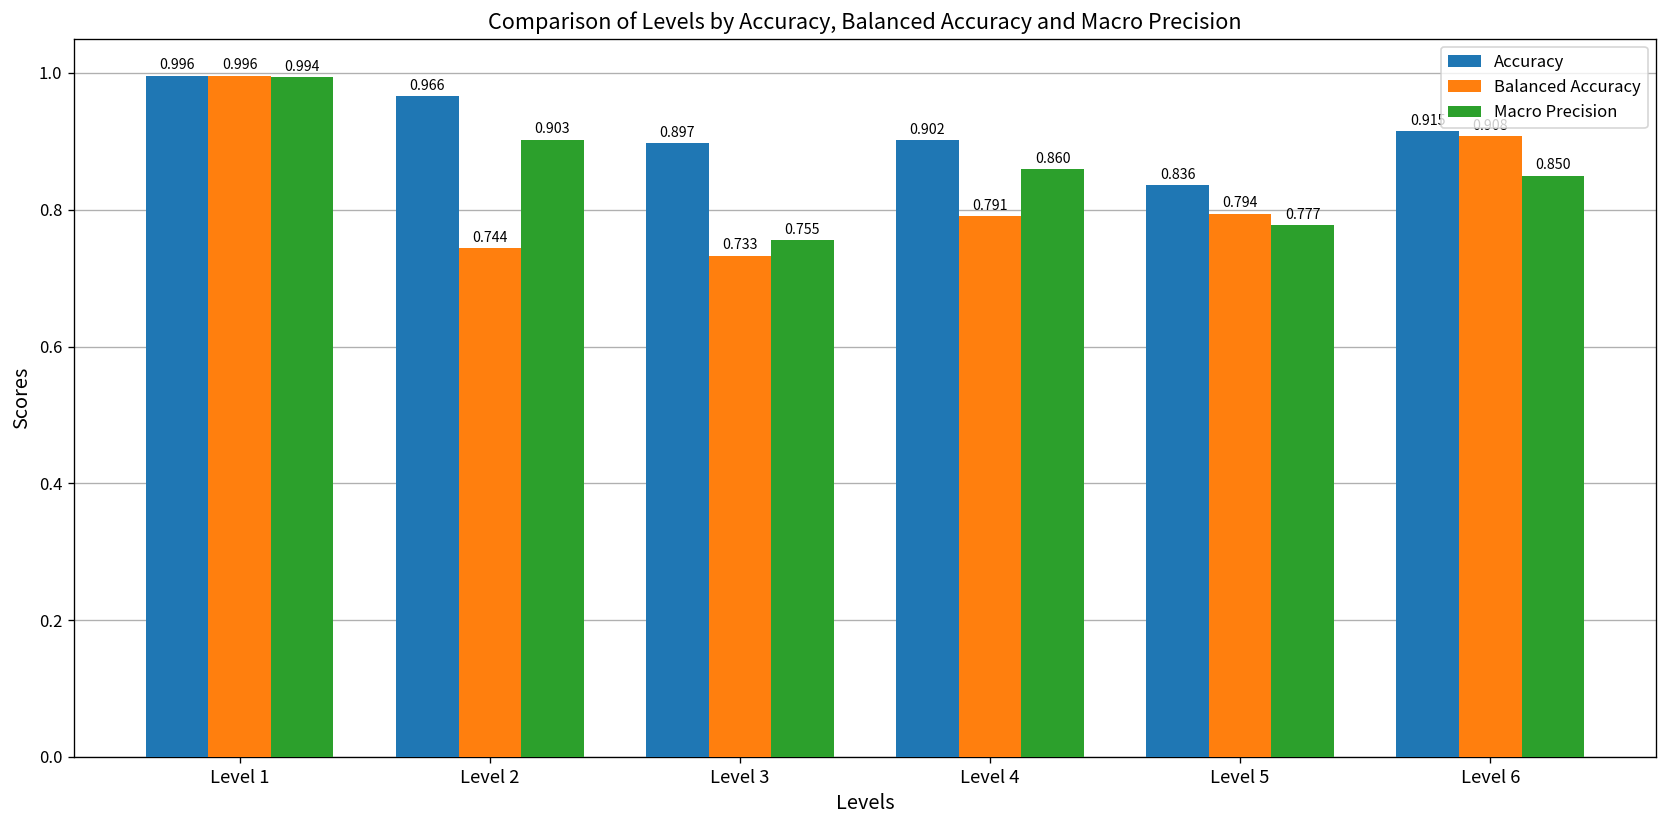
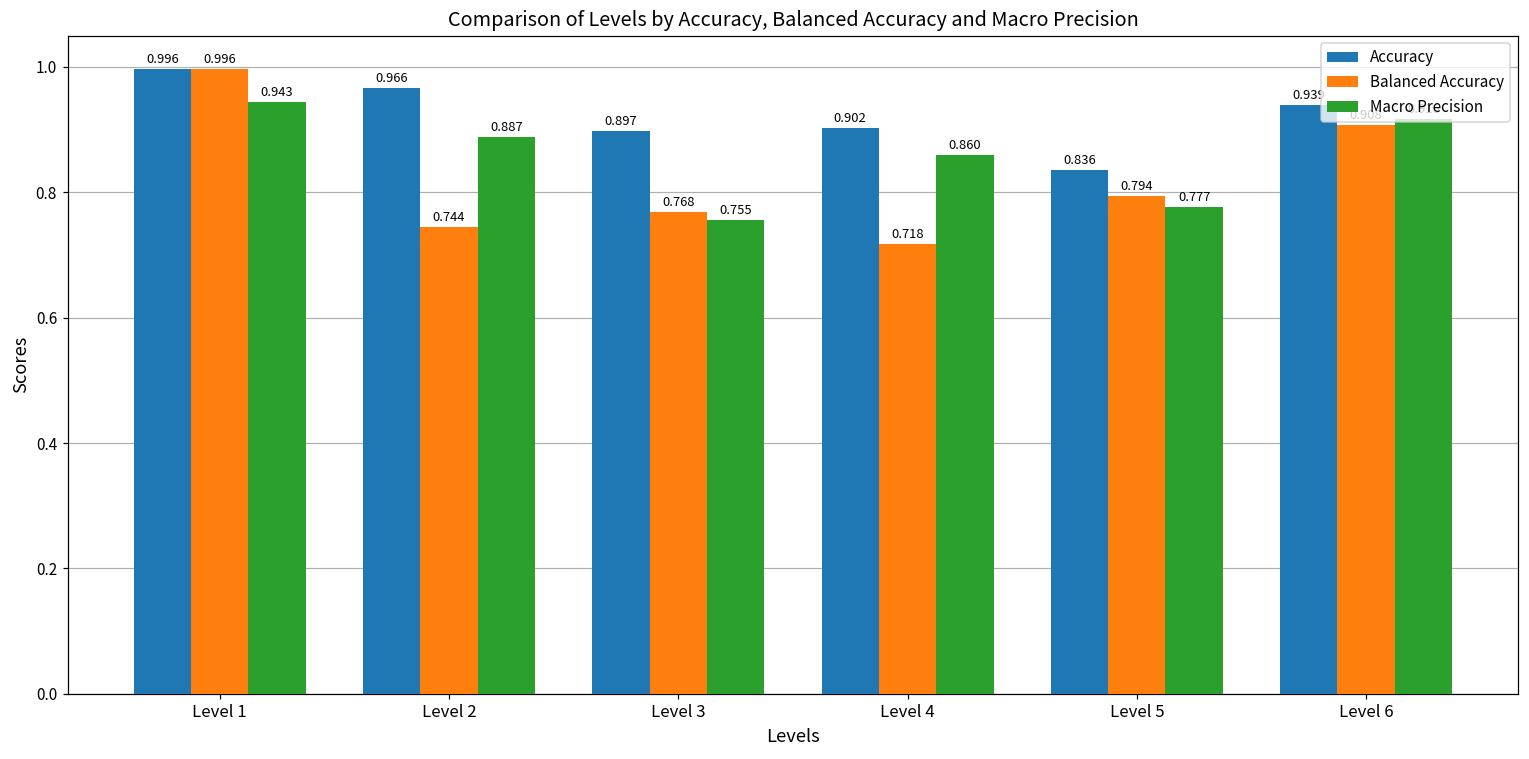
Macro Precision, Level 1: 0.994 -> 0.943
Macro Precision, Level 2: 0.903 -> 0.887
Balanced Accuracy, Level 3: 0.733 -> 0.768
Balanced Accuracy, Level 4: 0.791 -> 0.718
Accuracy, Level 6: 0.91 -> 0.94
Macro Precision, Level 6: 0.85 -> 0.92
